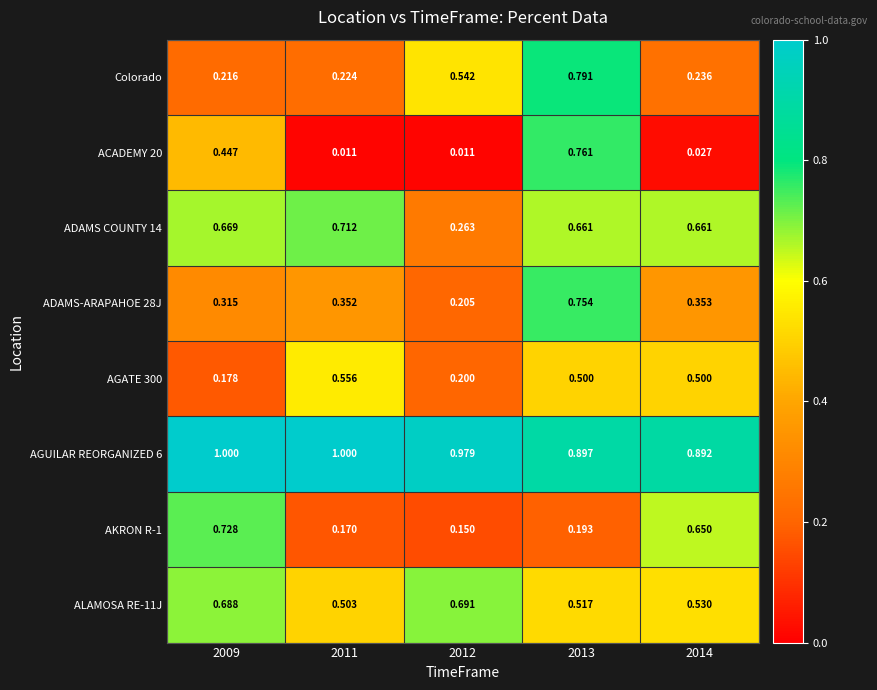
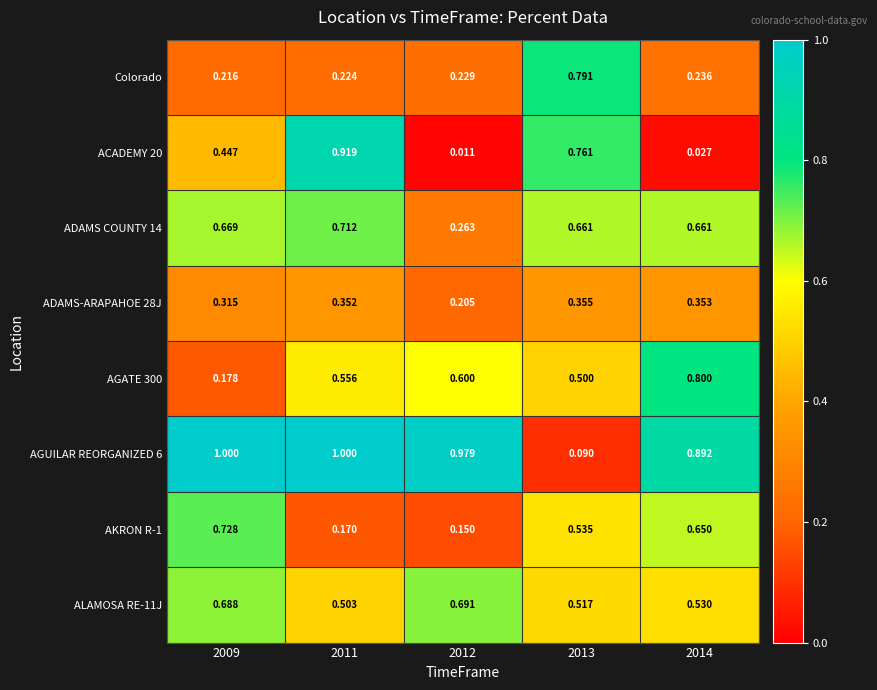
Colorado, 2012: 0.542 -> 0.229
ACADEMY 20, 2011: 0.011 -> 0.919
ADAMS-ARAPAHOE 28J, 2013: 0.754 -> 0.355
AGATE 300, 2012: 0.200 -> 0.600
AGATE 300, 2014: 0.500 -> 0.800
AGUILAR REORGANIZED 6, 2013: 0.897 -> 0.090
AKRON R-1, 2013: 0.193 -> 0.535
